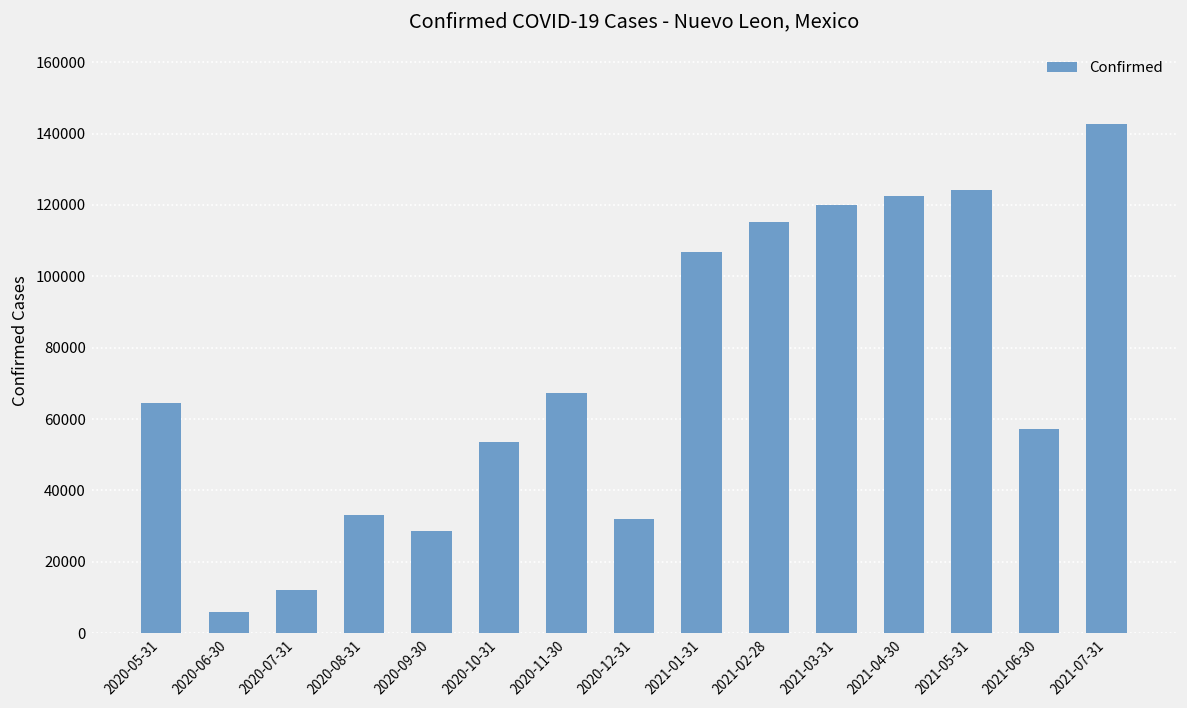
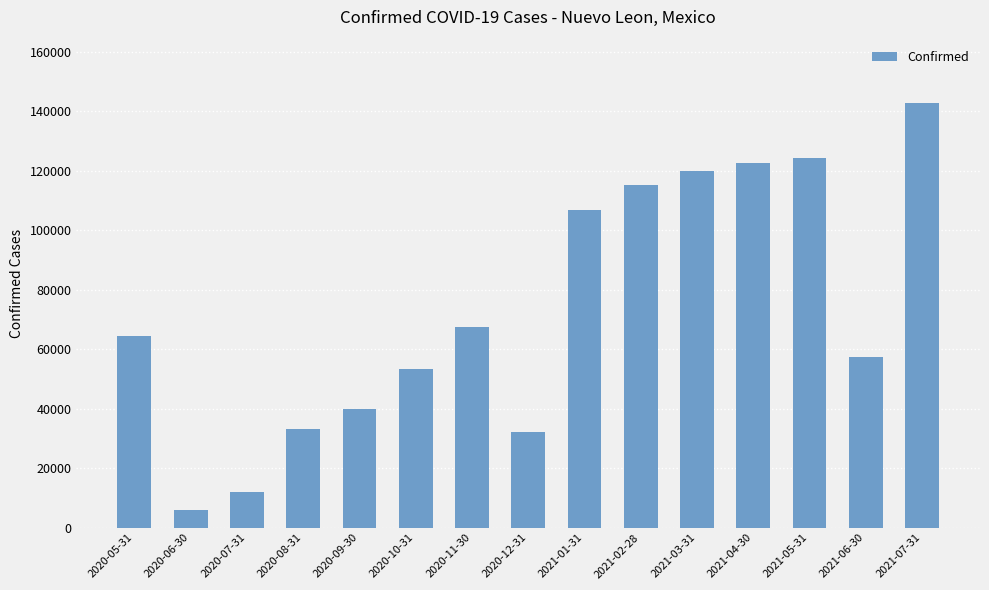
2020-09-30: 29000 -> 40000
